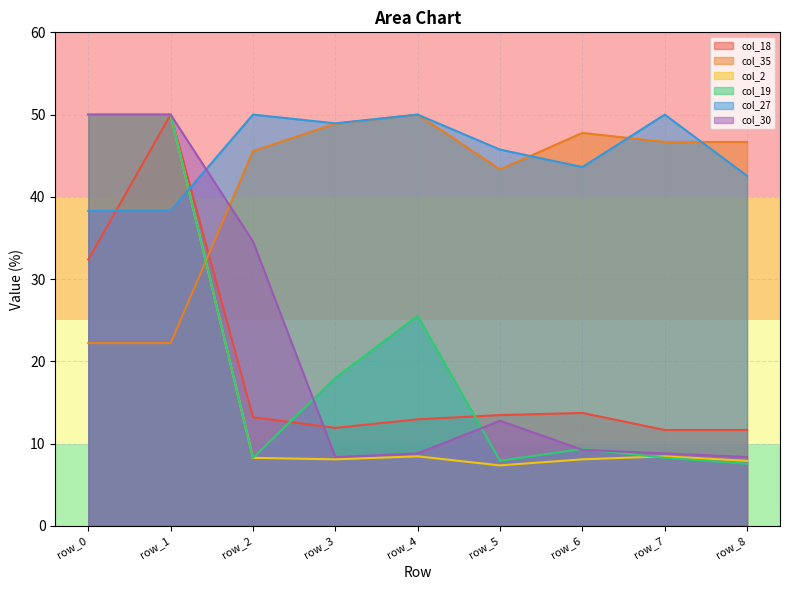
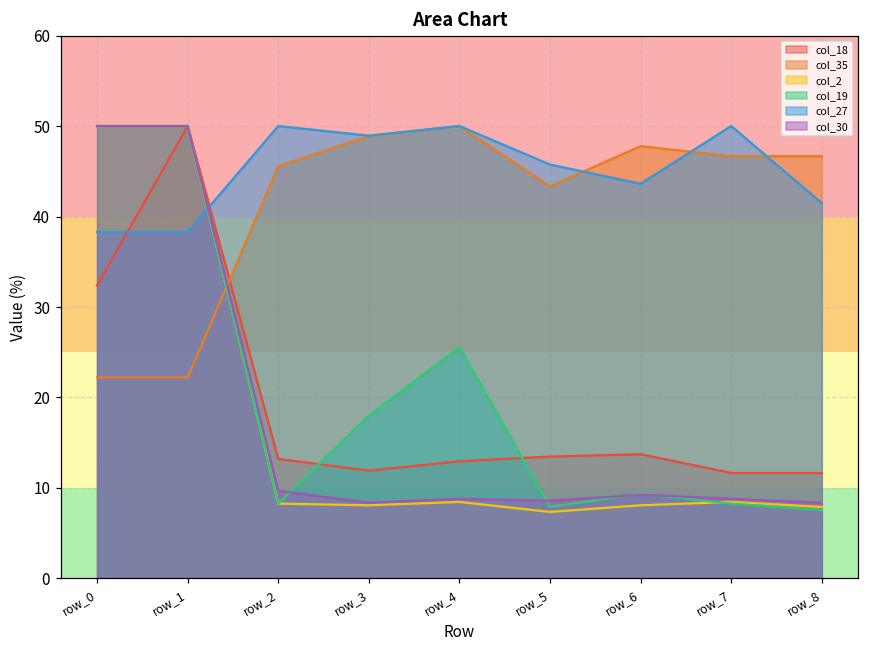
col_30, row_2: 35 -> 10
col_30, row_5: 13 -> 9
col_27, row_8: 43 -> 41
